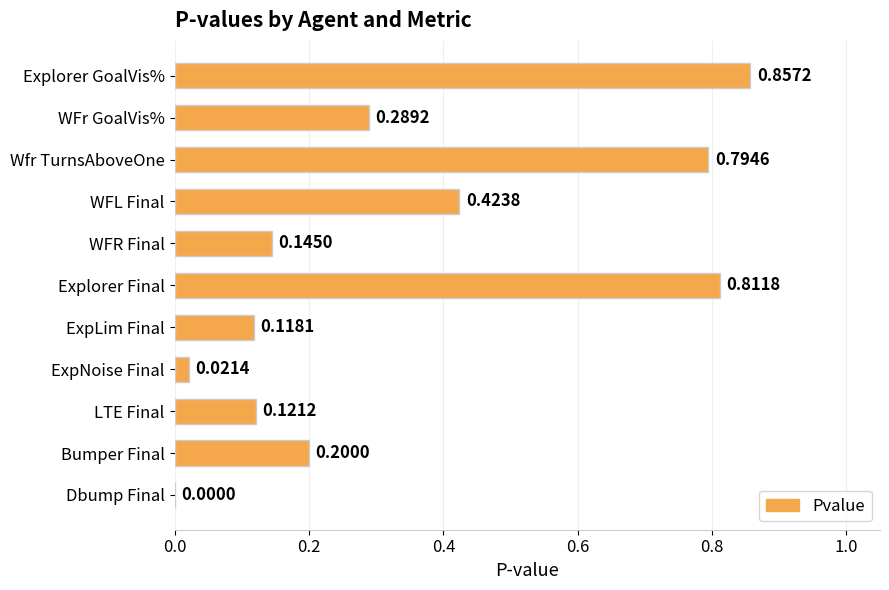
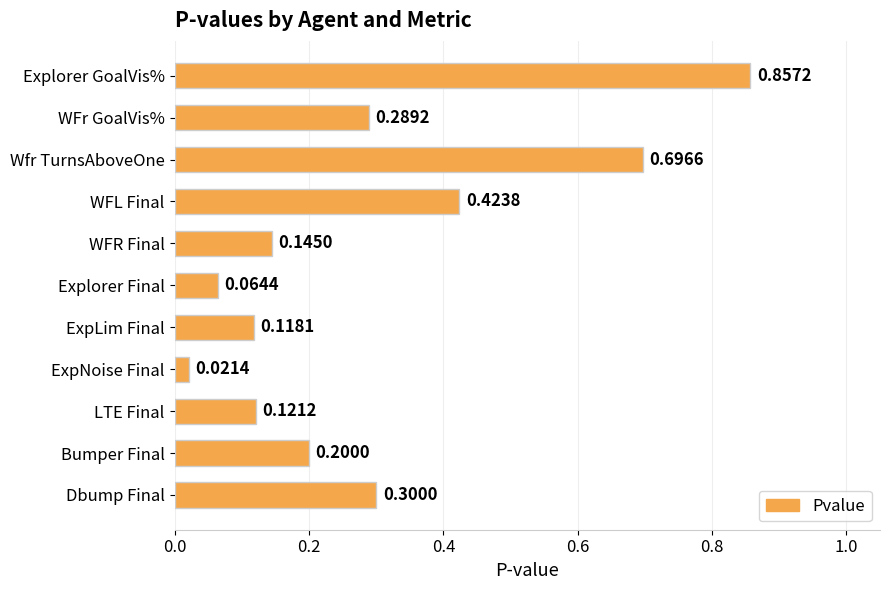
Wfr TurnsAboveOne: 0.7946 -> 0.6966
Explorer Final: 0.8118 -> 0.0644
Dbump Final: 0.0000 -> 0.3000
